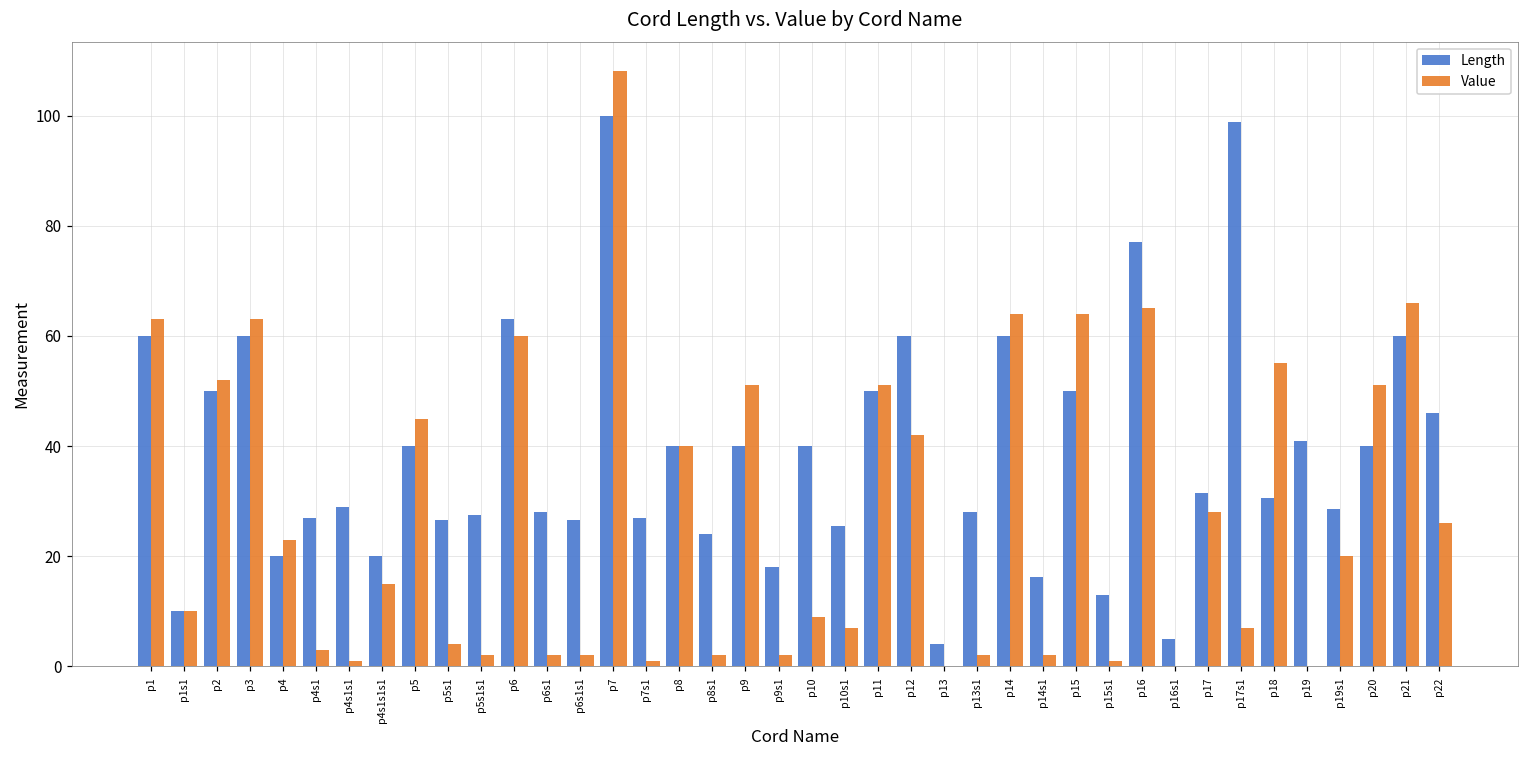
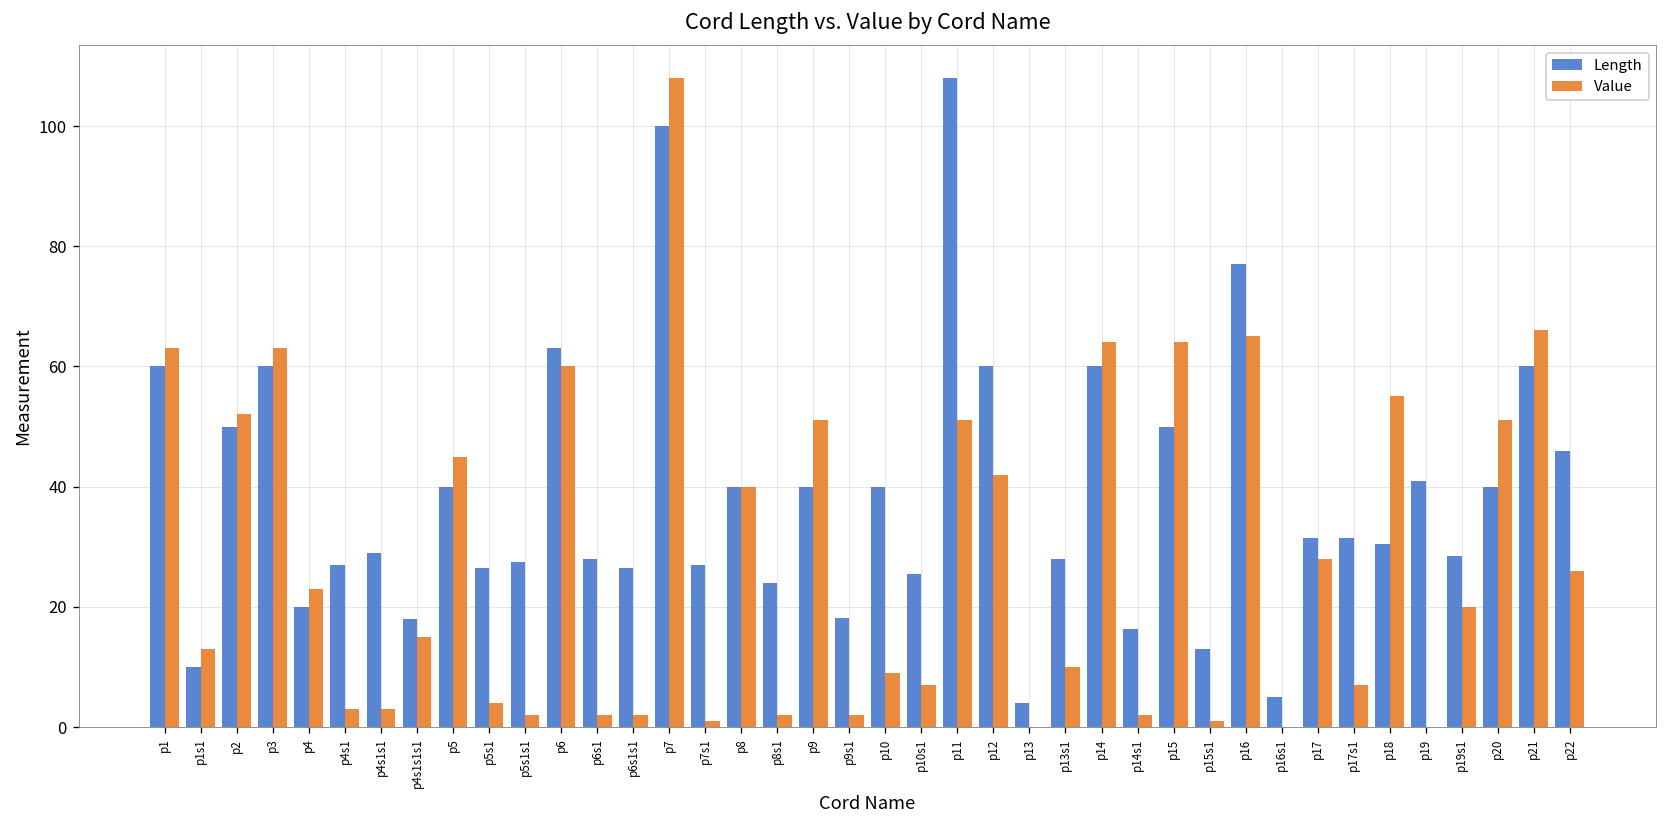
Value, p1s1: 10 -> 13
Value, p4s1s1: 1 -> 3
Length, p4s1s1s1: 20 -> 18
Length, p11: 50 -> 108
Value, p13s1: 2 -> 10
Length, p17s1: 99 -> 32
